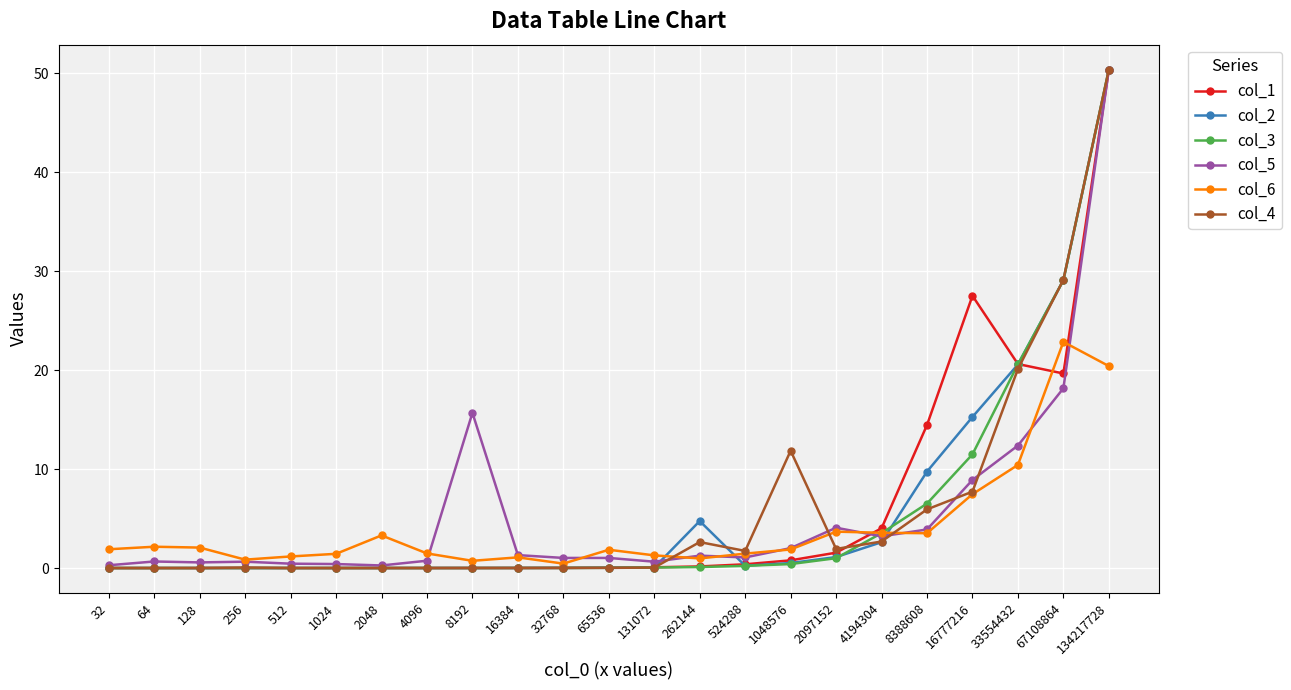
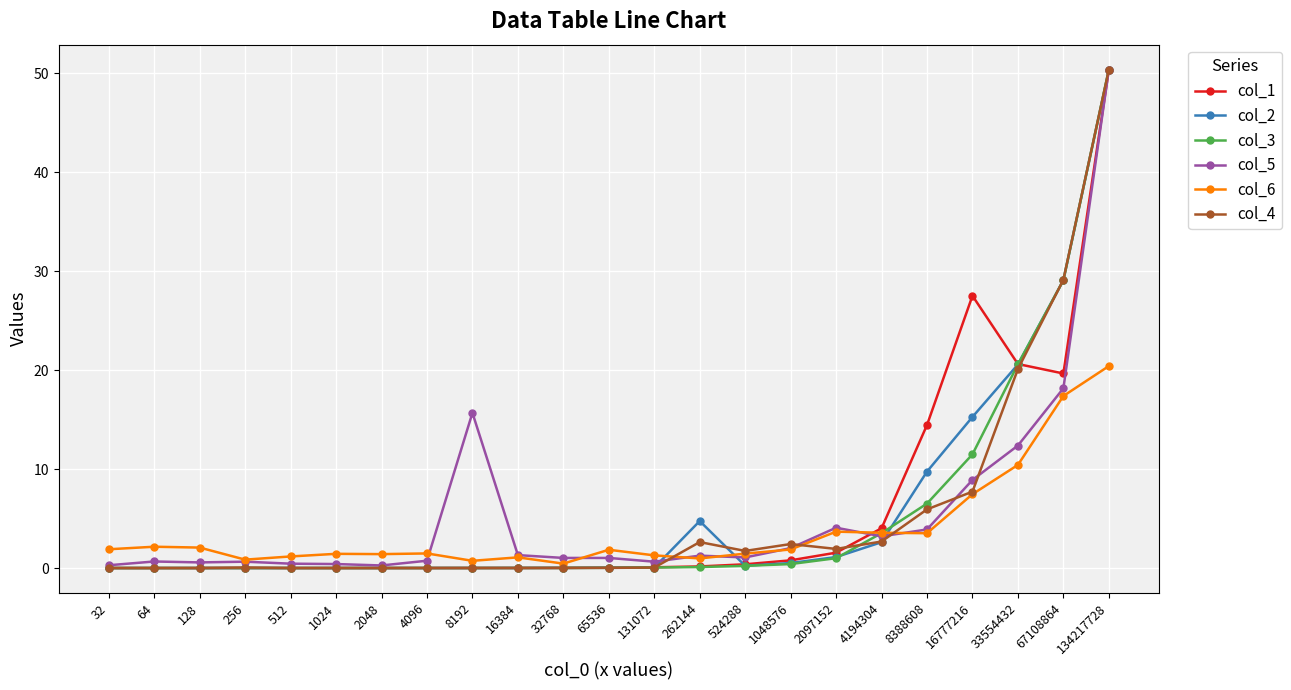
col_6, 2048: 3 -> 1
col_4, 1048576: 12 -> 2
col_6, 67108864: 23 -> 17
